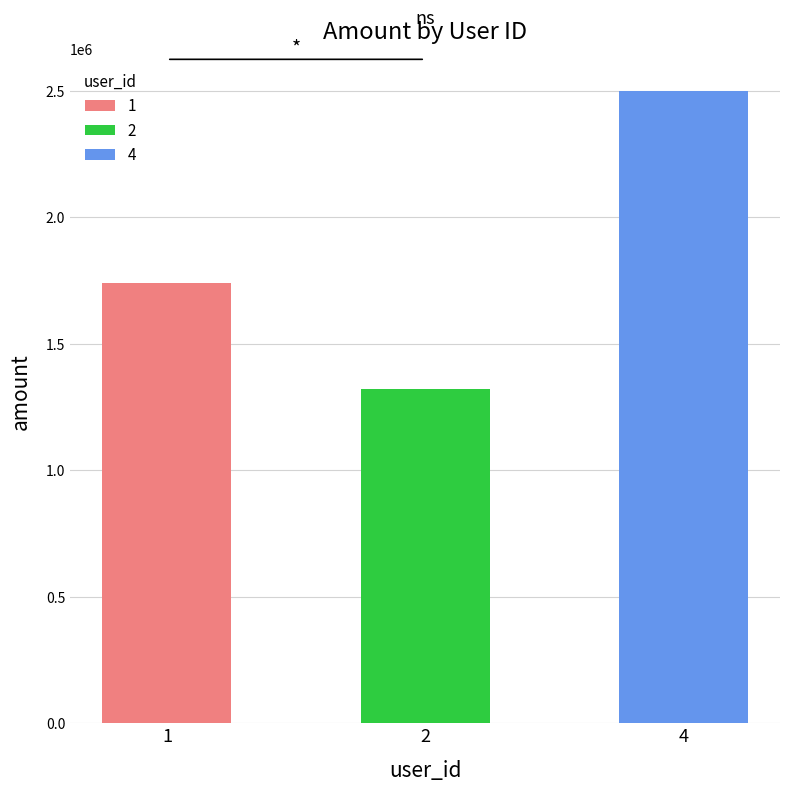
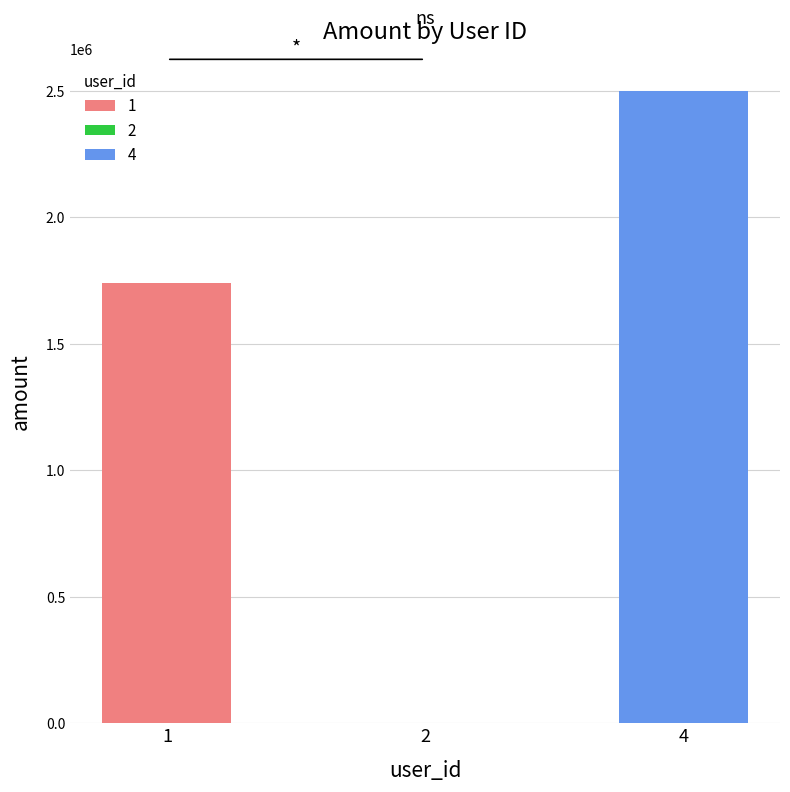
2: 1320000 -> 0
